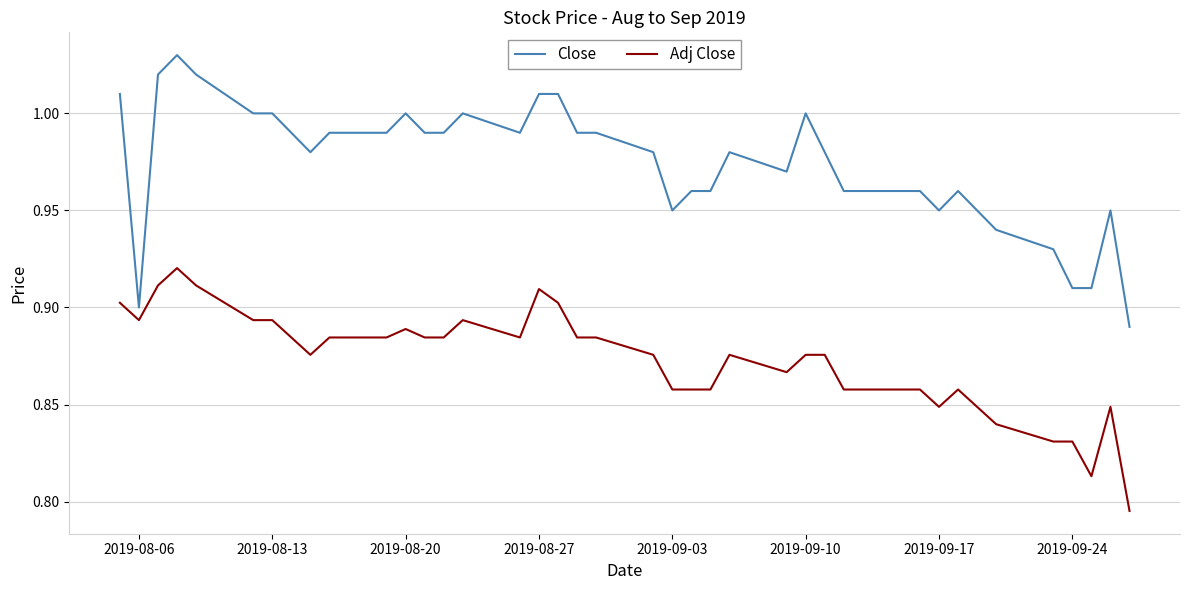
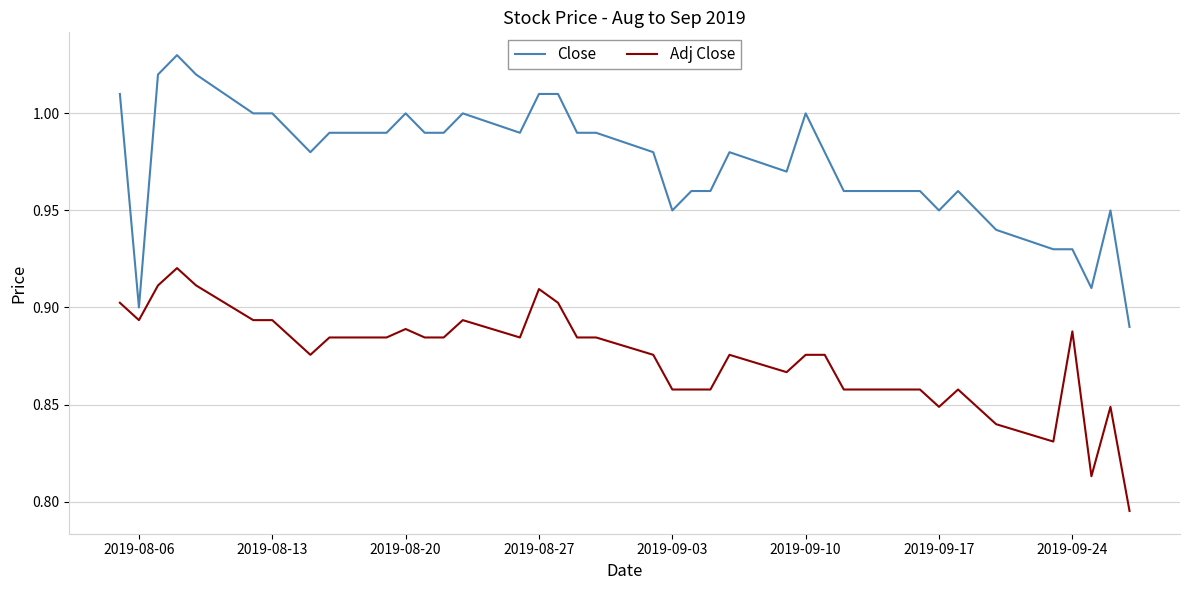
Close, 2019-09-24: 0.91 -> 0.93
Adj Close, 2019-09-24: 0.831 -> 0.888
